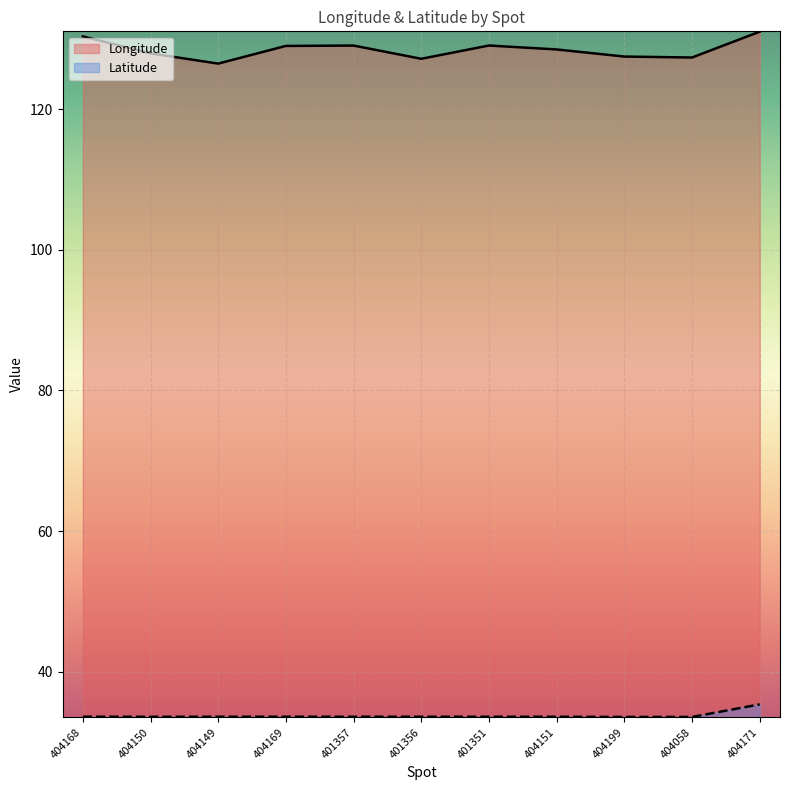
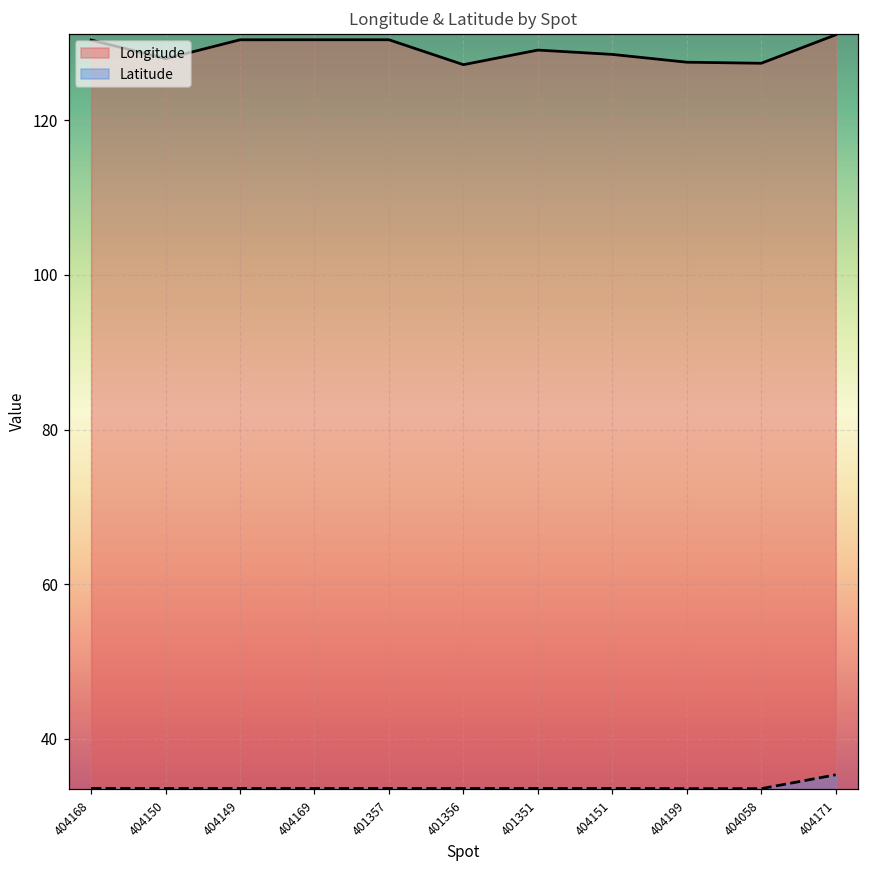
Longitude, 404149: 126 -> 130
Longitude, 404169: 129 -> 130
Longitude, 401357: 129 -> 130
